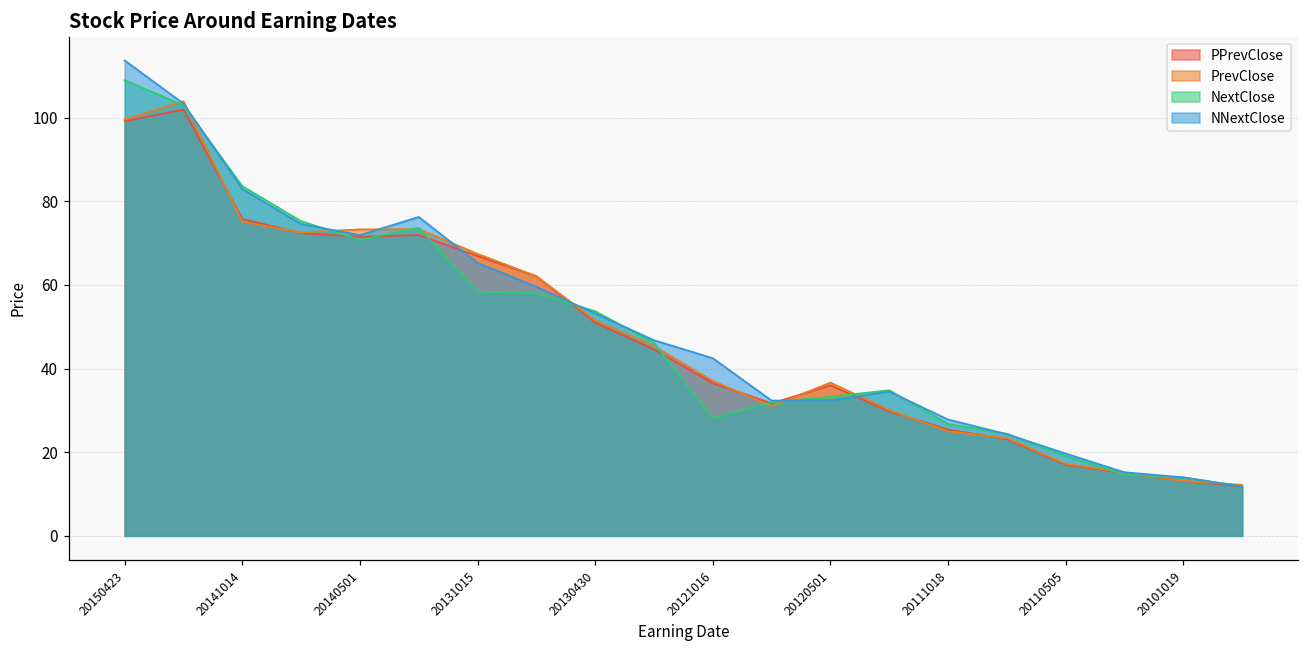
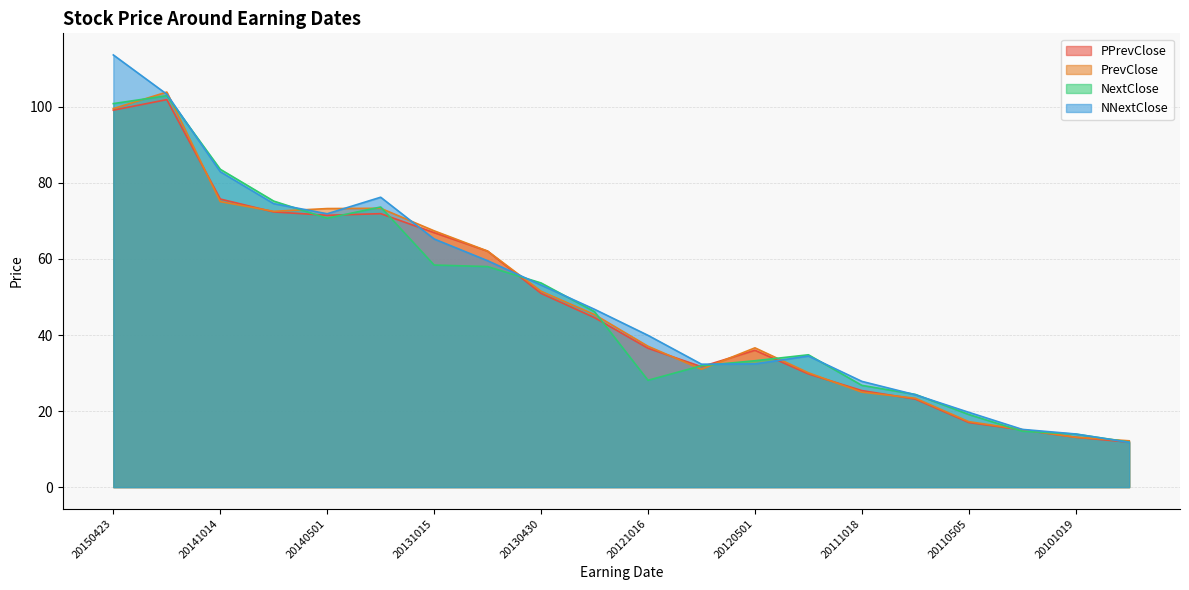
NextClose, 20150423: 109 -> 101
NNextClose, 20121016: 42 -> 40
